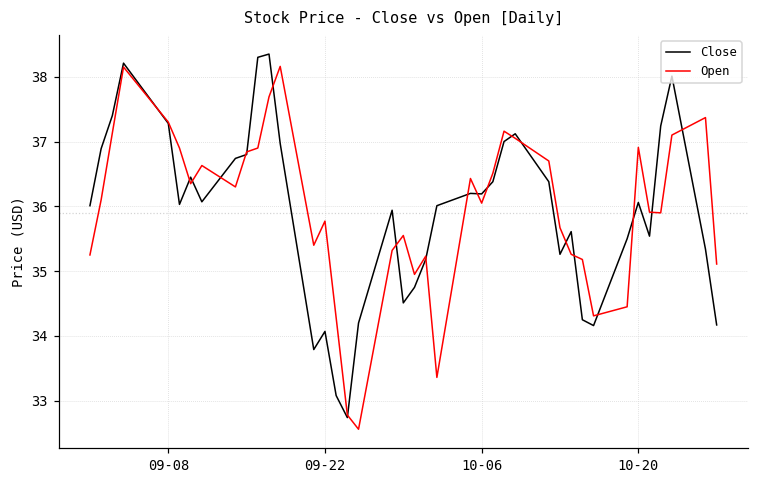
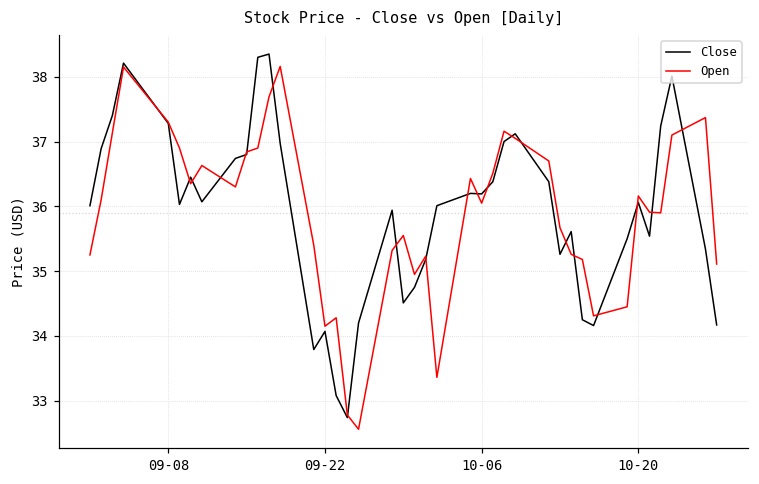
Open, 09-22: 35.8 -> 34.2
Open, 10-20: 36.9 -> 36.2
